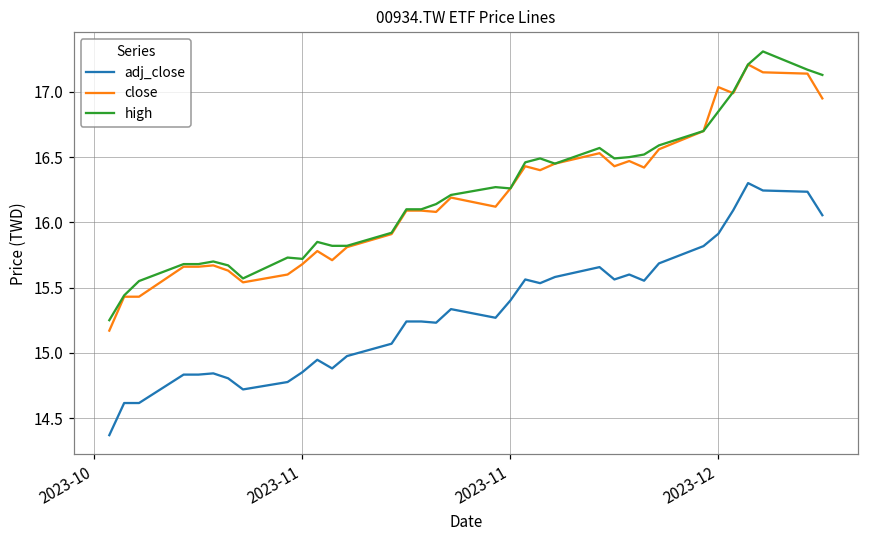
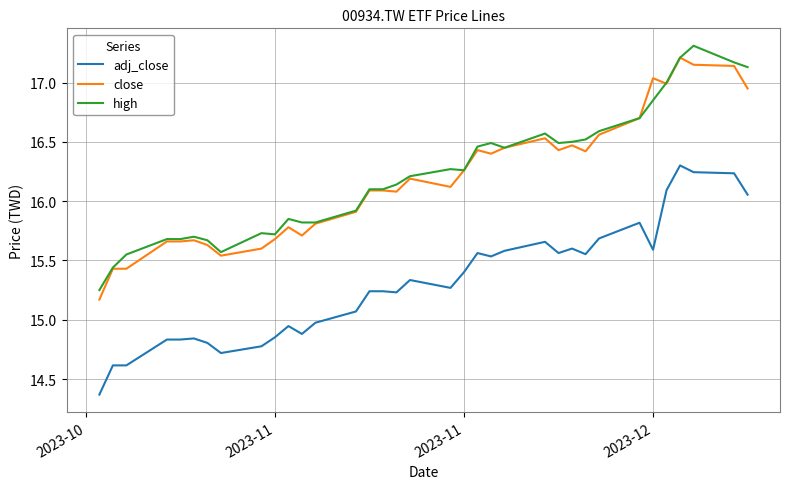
adj_close, 2023-12: 15.91 -> 15.59
